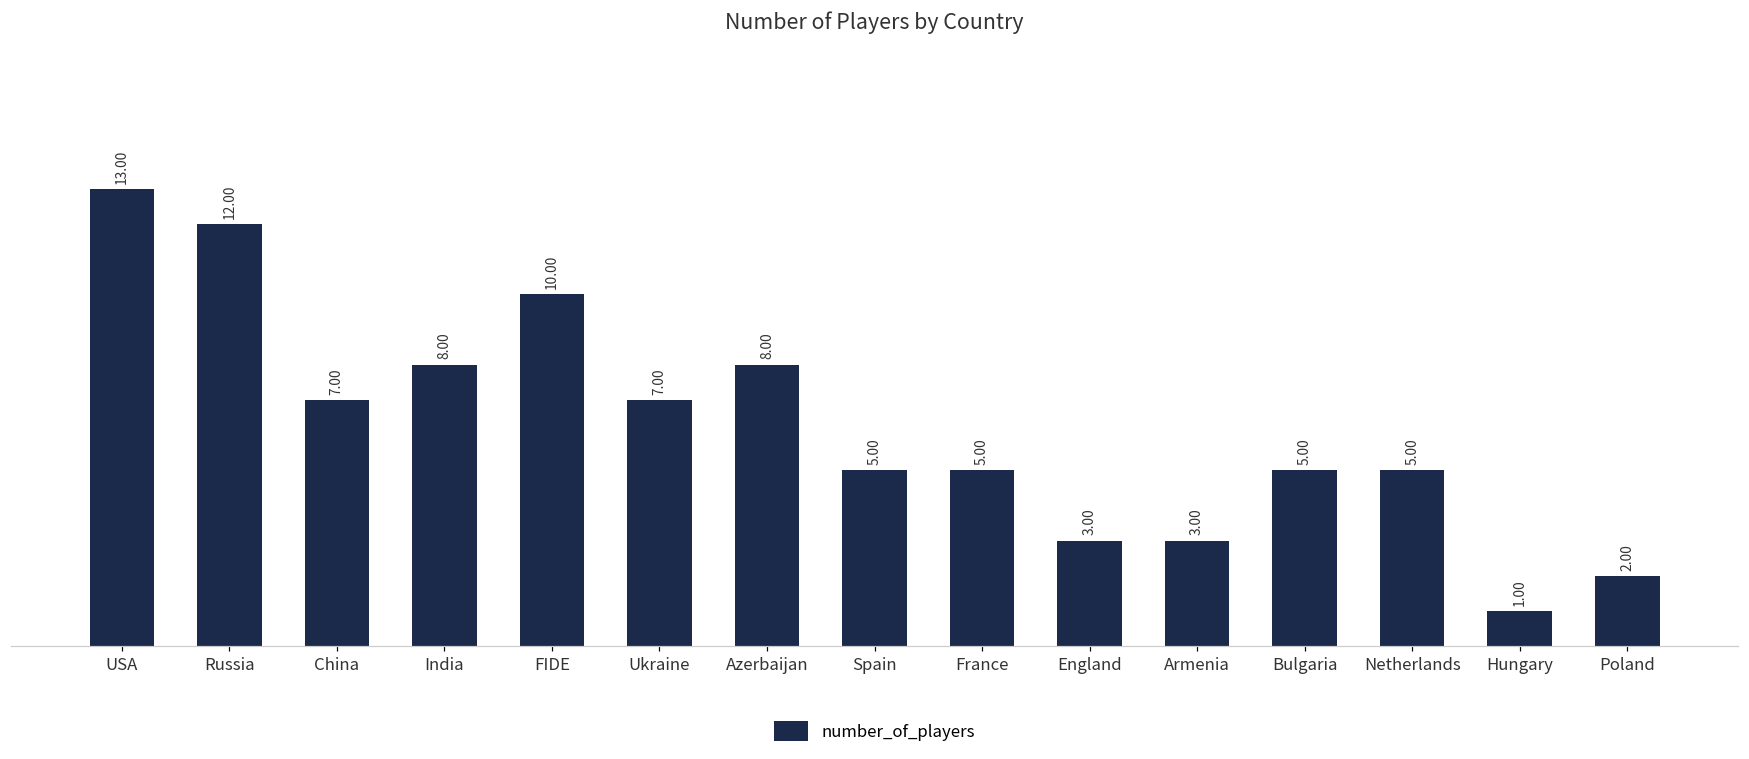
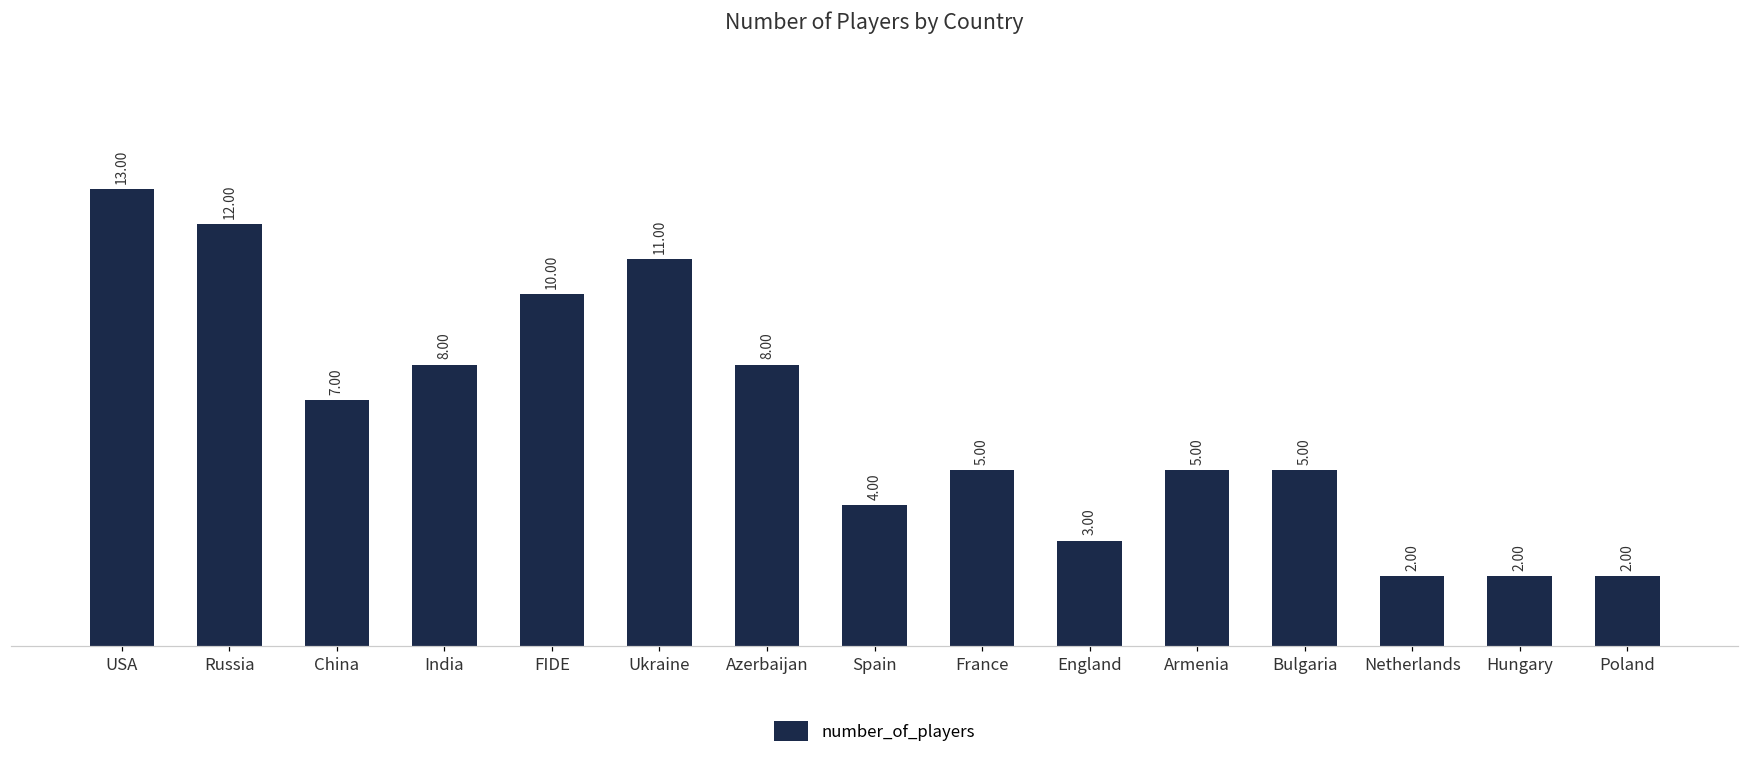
Ukraine: 7.00 -> 11.00
Spain: 5.00 -> 4.00
Armenia: 3.00 -> 5.00
Netherlands: 5.00 -> 2.00
Hungary: 1.00 -> 2.00
